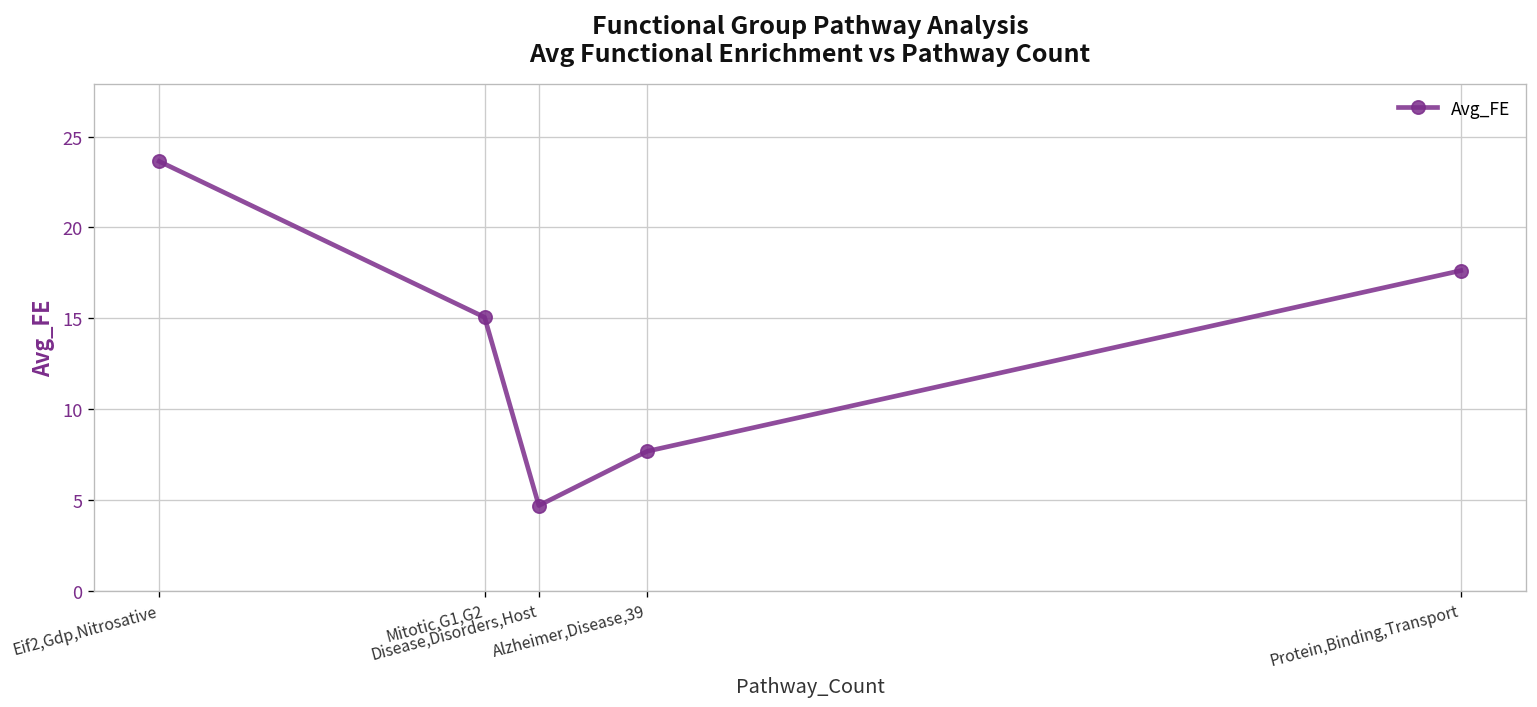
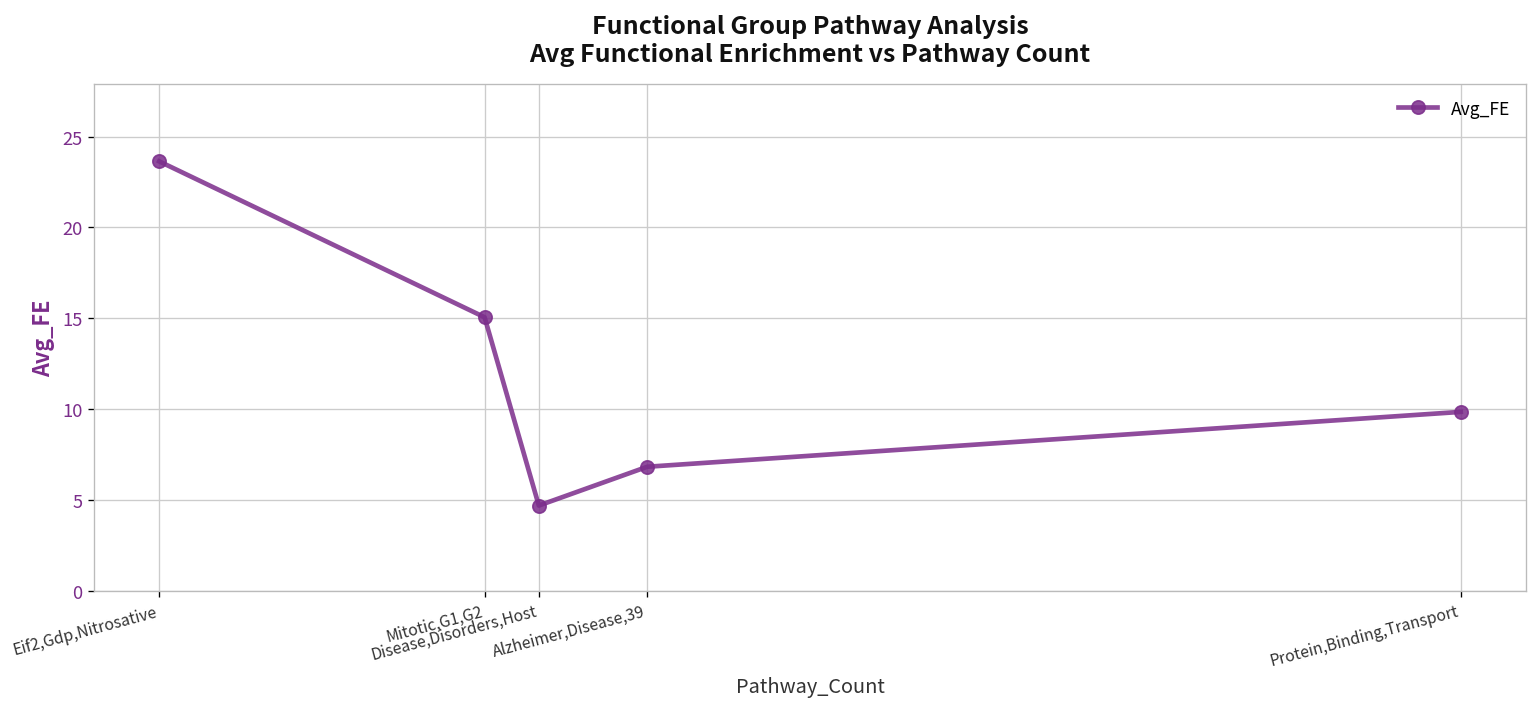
Alzheimer,Disease,39: 7.7 -> 6.8
Protein,Binding,Transport: 17.6 -> 9.9
